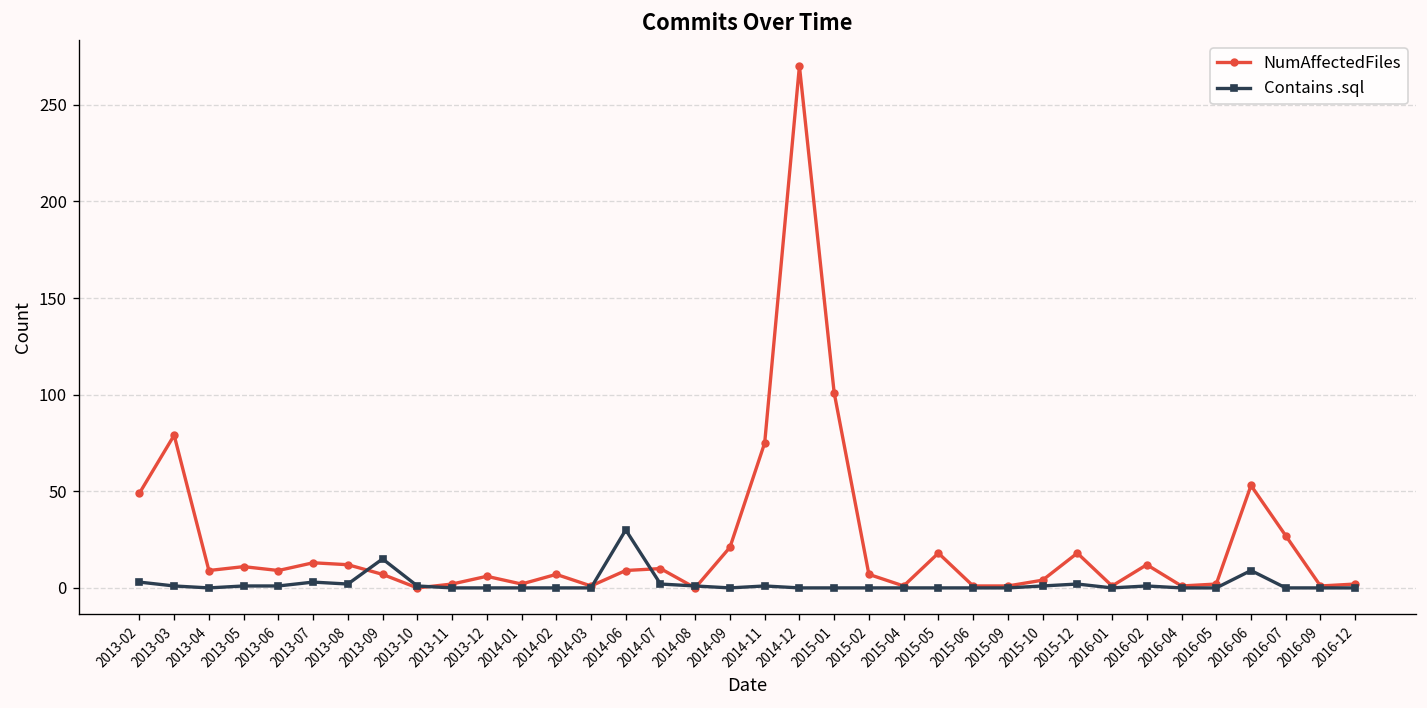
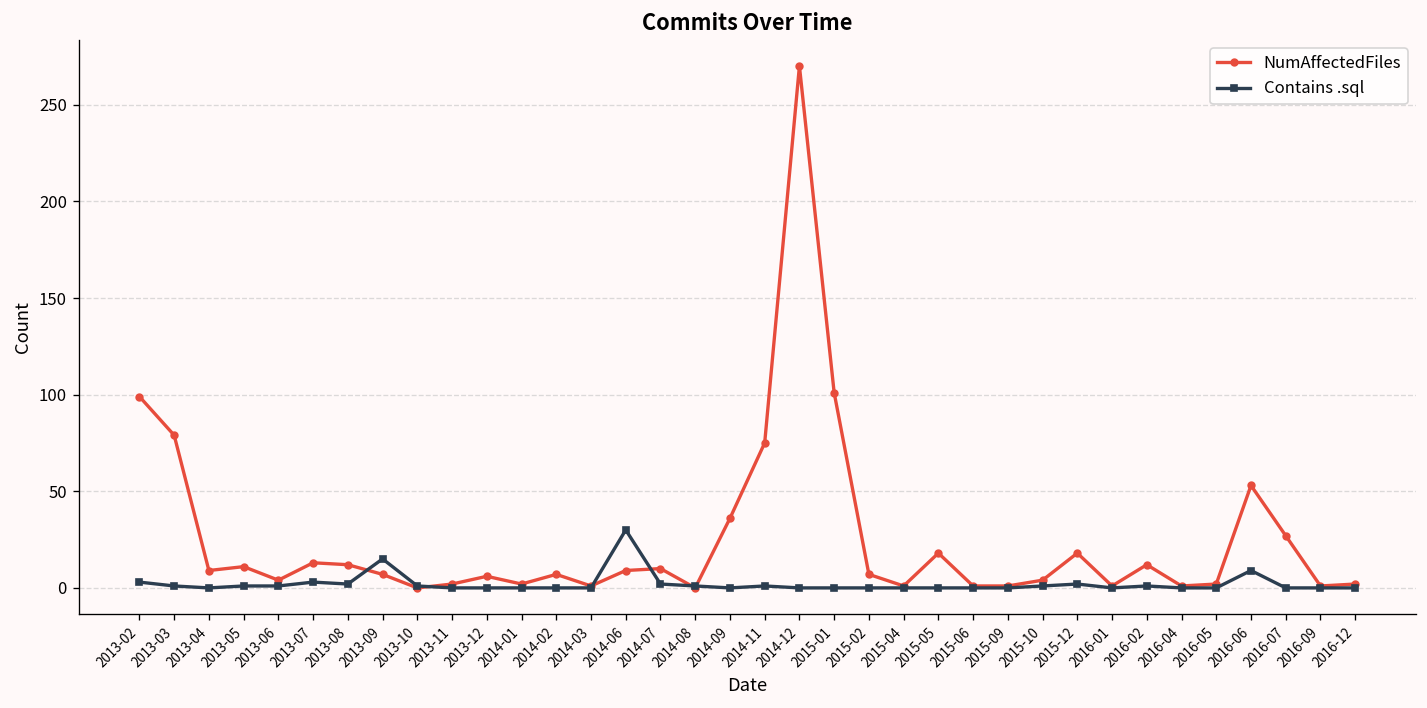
NumAffectedFiles, 2013-02: 49 -> 99
NumAffectedFiles, 2013-06: 9 -> 4
NumAffectedFiles, 2014-09: 21 -> 36
